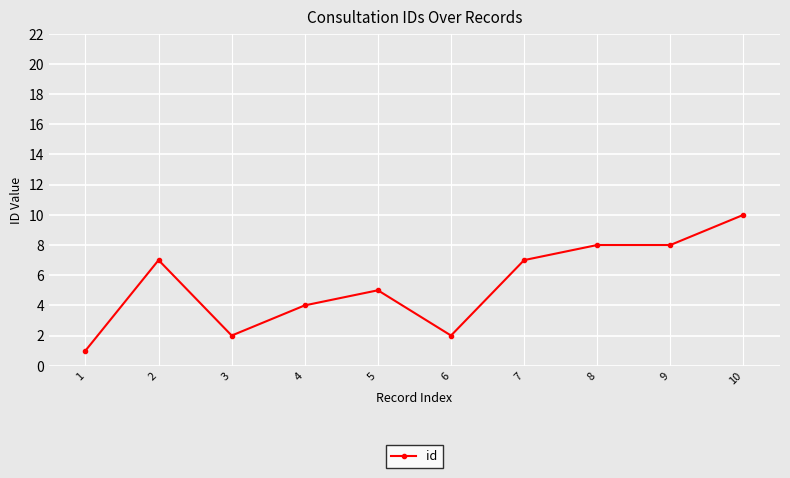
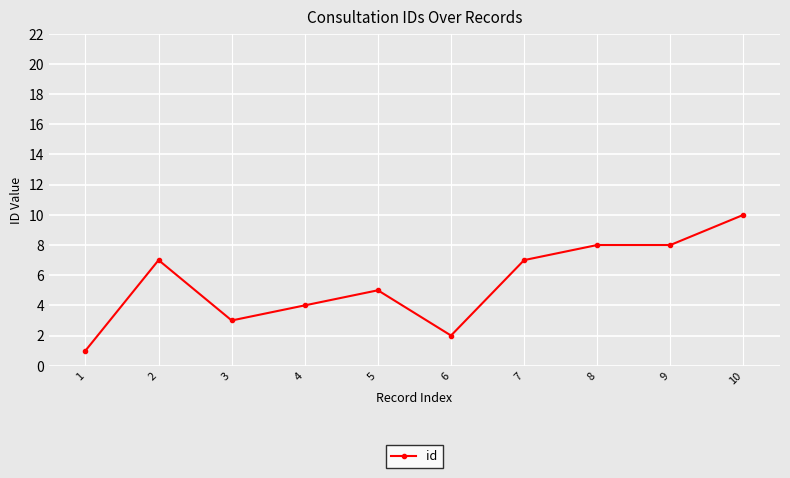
3: 2 -> 3
